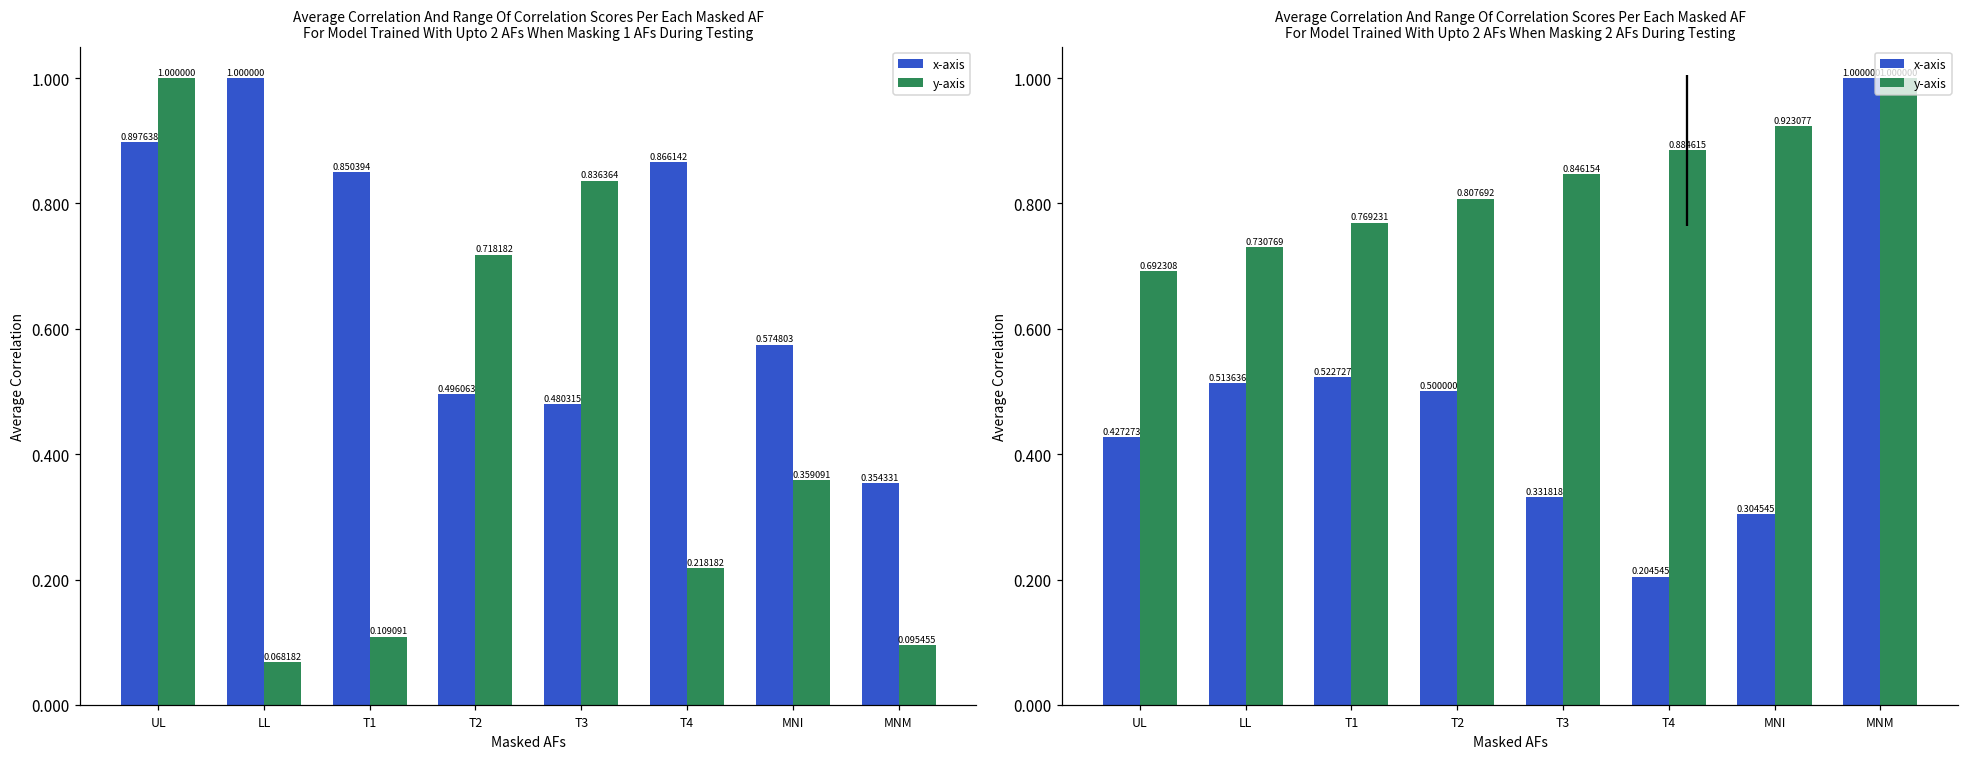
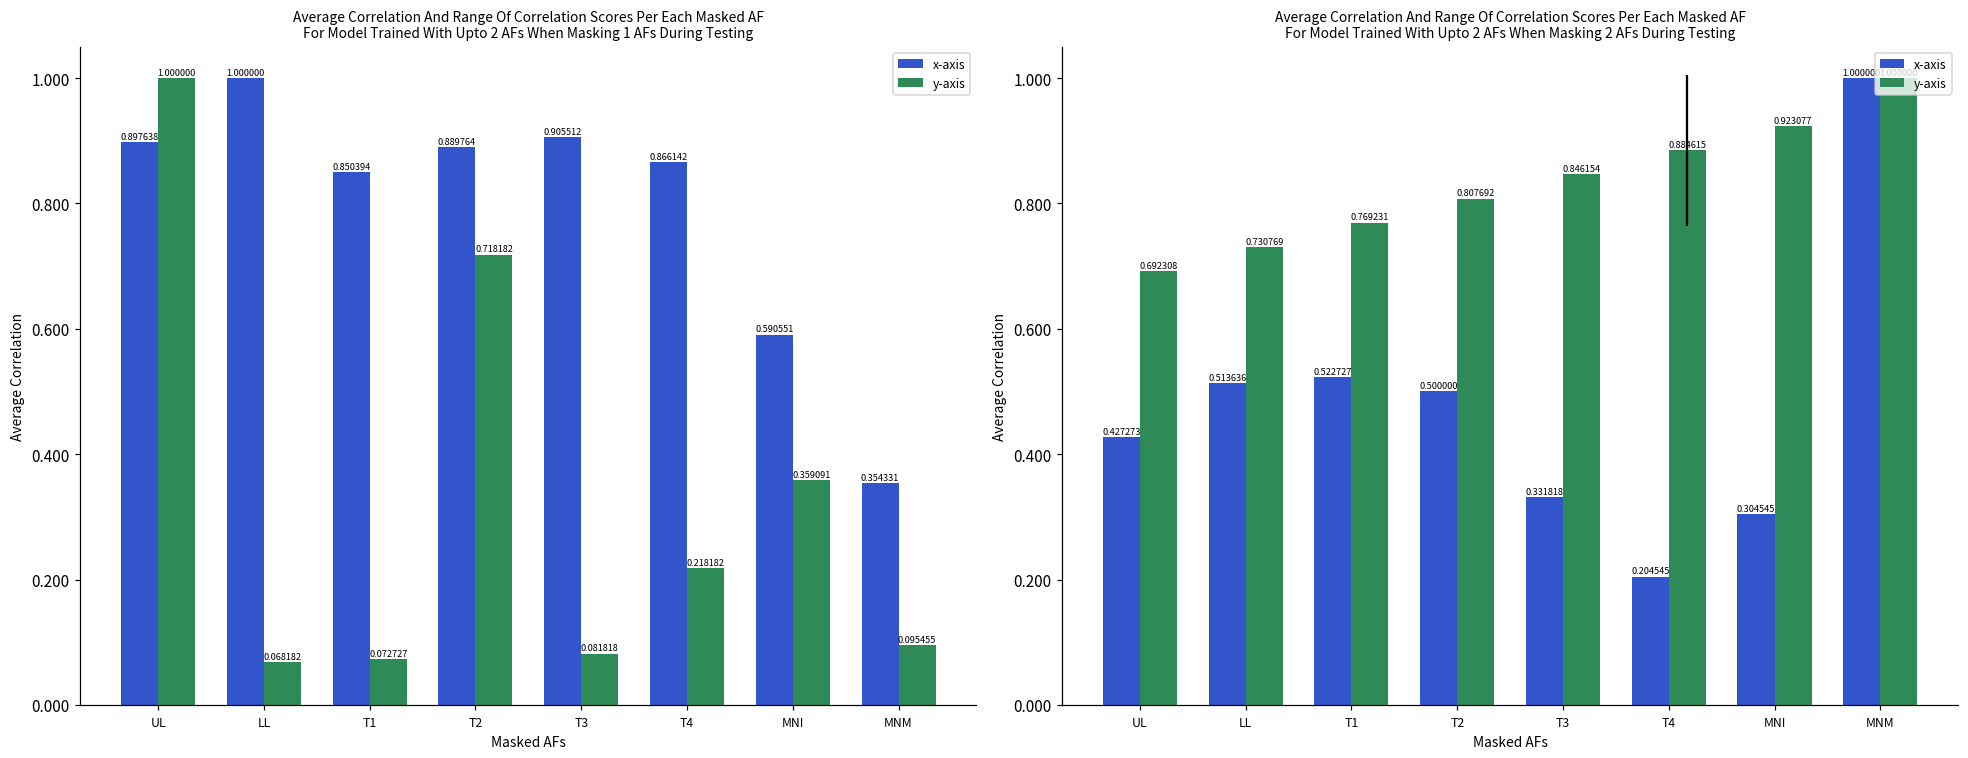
Average Correlation And Range Of Correlation Scores Per Each Masked AF For Model Trained With Upto 2 AFs When Masking 1 AFs During Testing, y-axis, T1: 0.109091 -> 0.072727
Average Correlation And Range Of Correlation Scores Per Each Masked AF For Model Trained With Upto 2 AFs When Masking 1 AFs During Testing, x-axis, T2: 0.496063 -> 0.889764
Average Correlation And Range Of Correlation Scores Per Each Masked AF For Model Trained With Upto 2 AFs When Masking 1 AFs During Testing, x-axis, T3: 0.480315 -> 0.905512
Average Correlation And Range Of Correlation Scores Per Each Masked AF For Model Trained With Upto 2 AFs When Masking 1 AFs During Testing, y-axis, T3: 0.836364 -> 0.081818
Average Correlation And Range Of Correlation Scores Per Each Masked AF For Model Trained With Upto 2 AFs When Masking 1 AFs During Testing, x-axis, MNI: 0.574803 -> 0.590551
